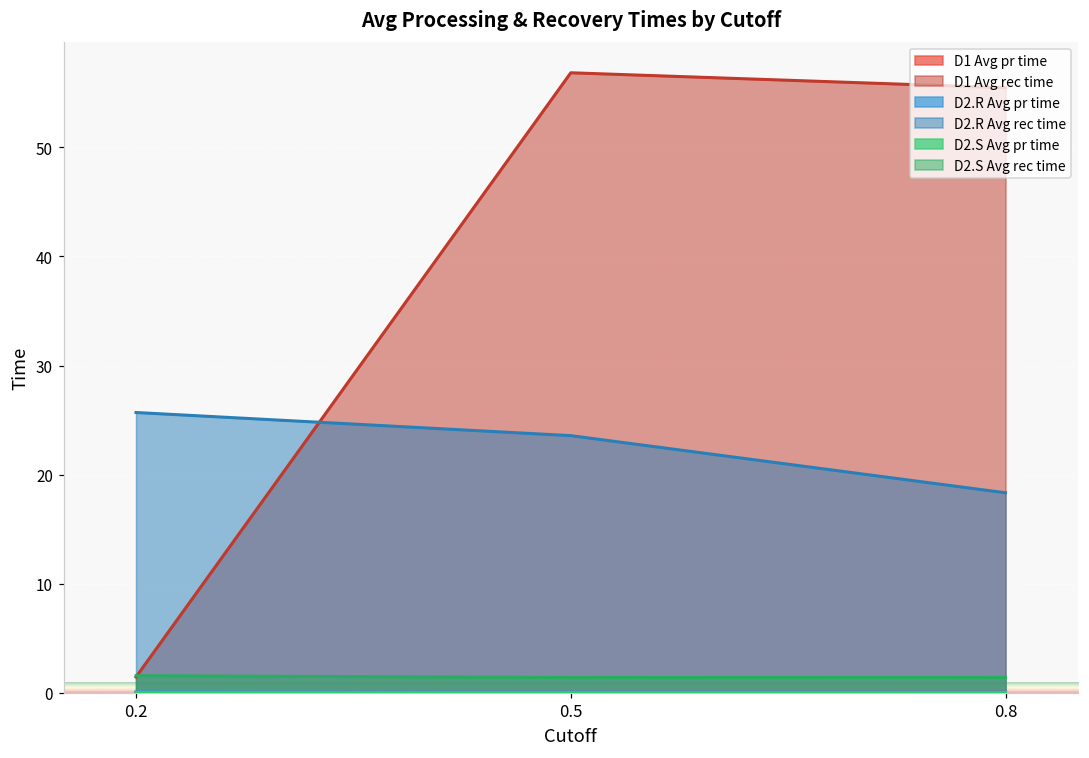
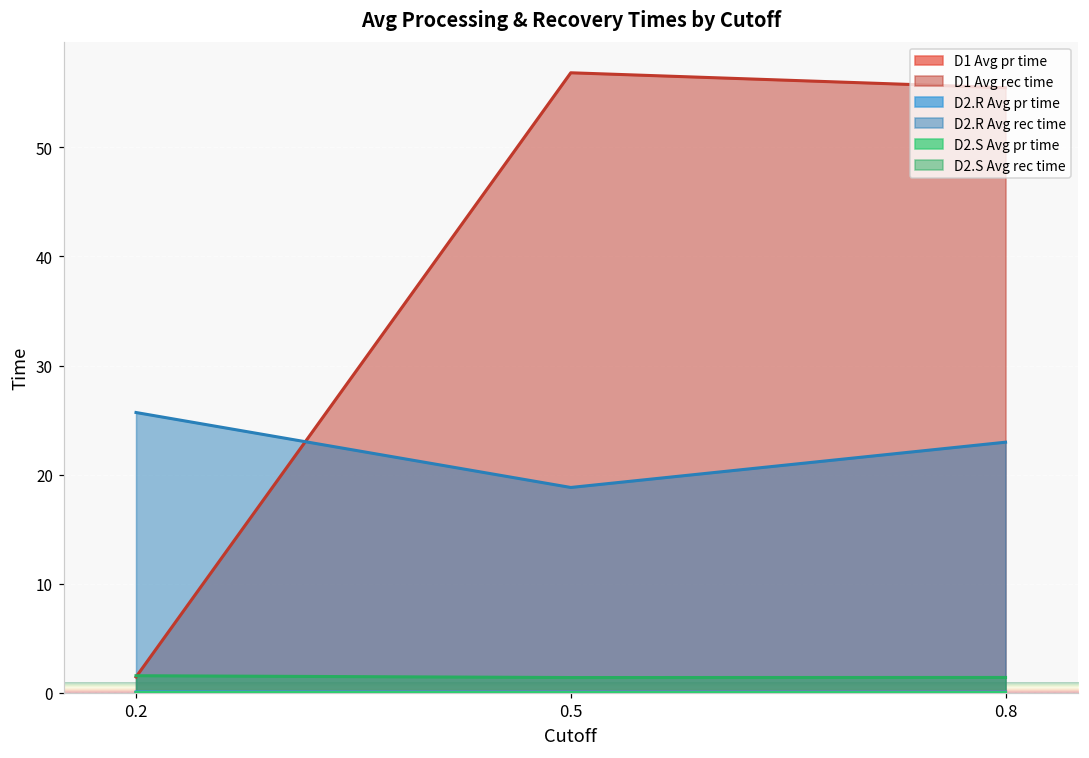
D2.R Avg rec time, 0.5: 24 -> 19
D2.R Avg rec time, 0.8: 18 -> 23
